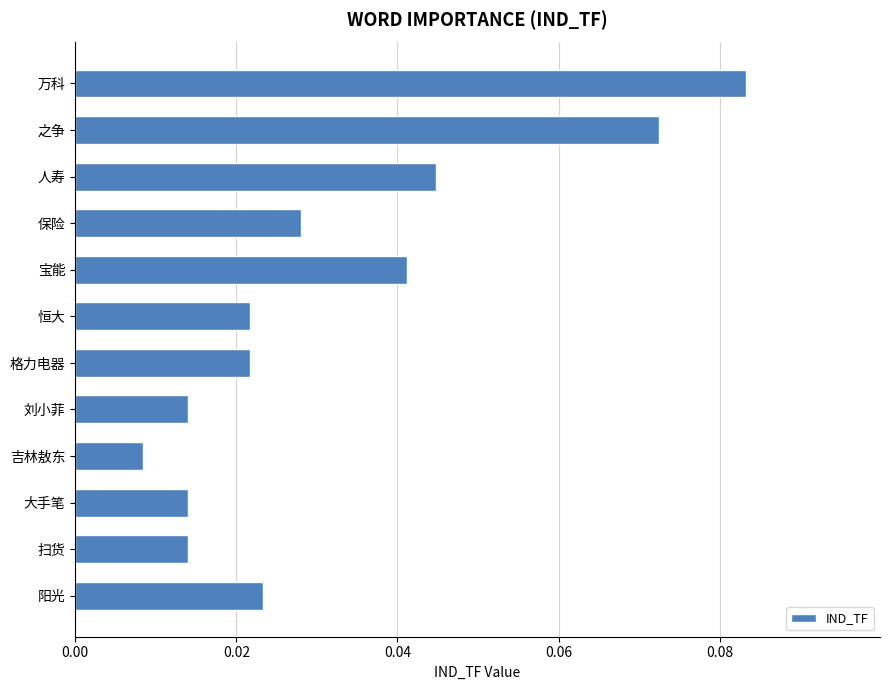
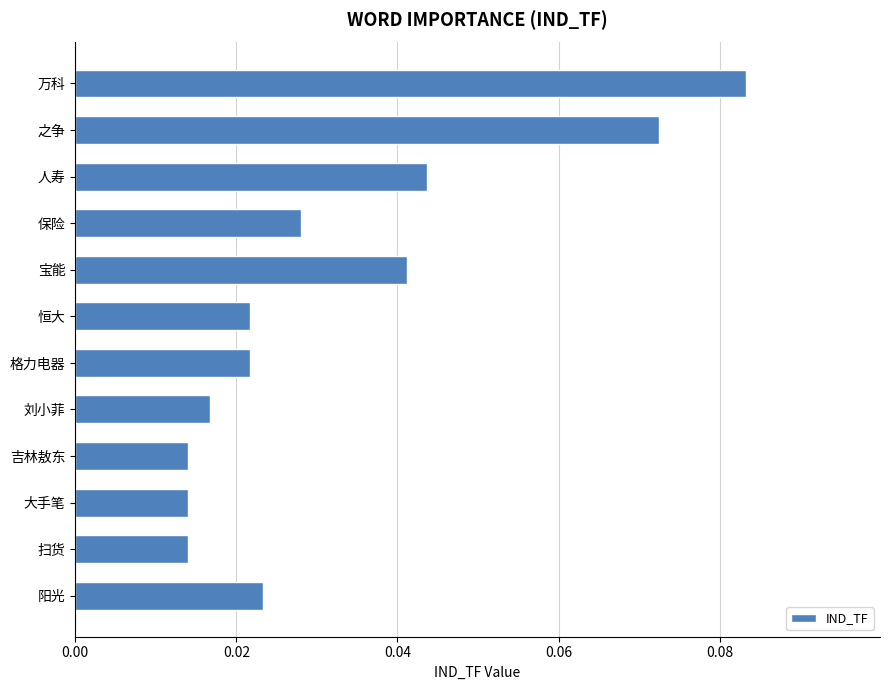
人寿: 0.045 -> 0.044
刘小菲: 0.014 -> 0.017
吉林敖东: 0.008 -> 0.014
